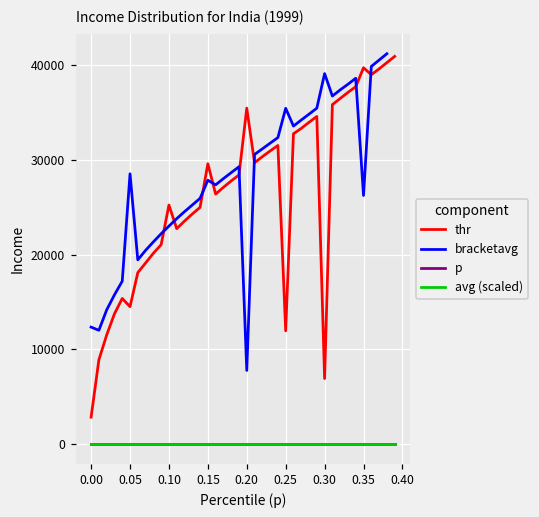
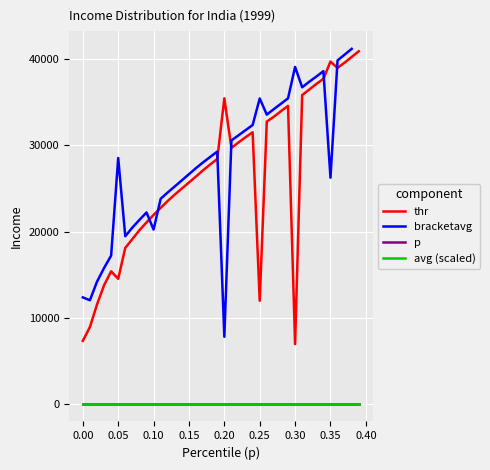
thr, 0.00: 3000 -> 7000
thr, 0.10: 25000 -> 22000
bracketavg, 0.10: 23000 -> 20000
thr, 0.15: 30000 -> 26000
bracketavg, 0.15: 28000 -> 27000
